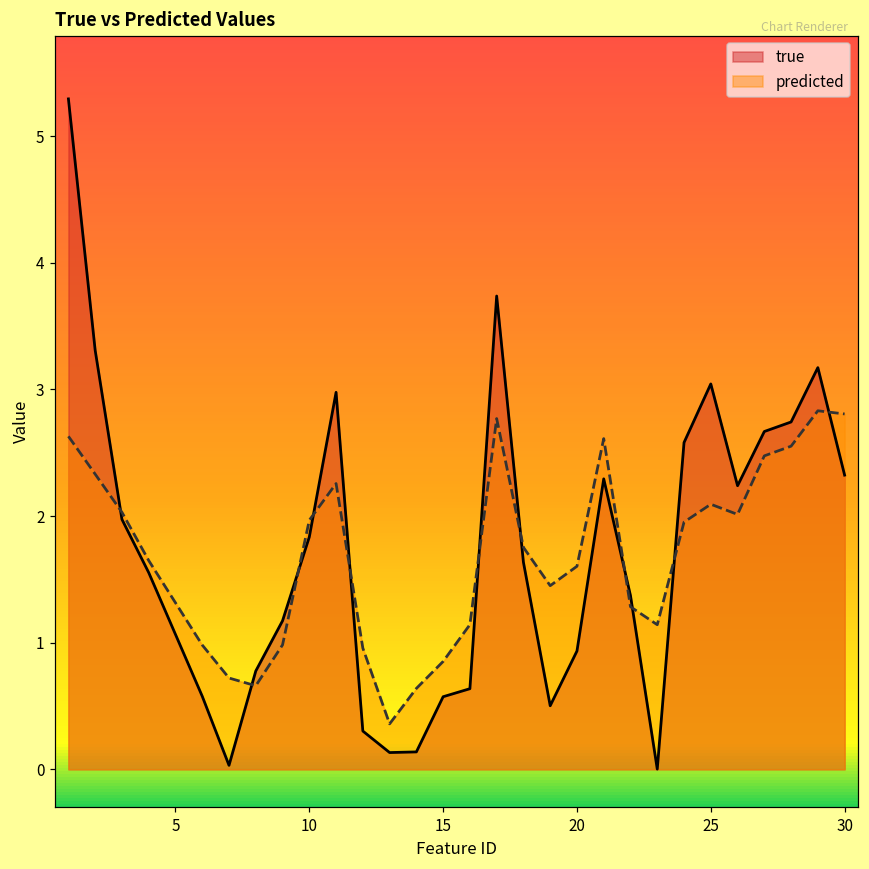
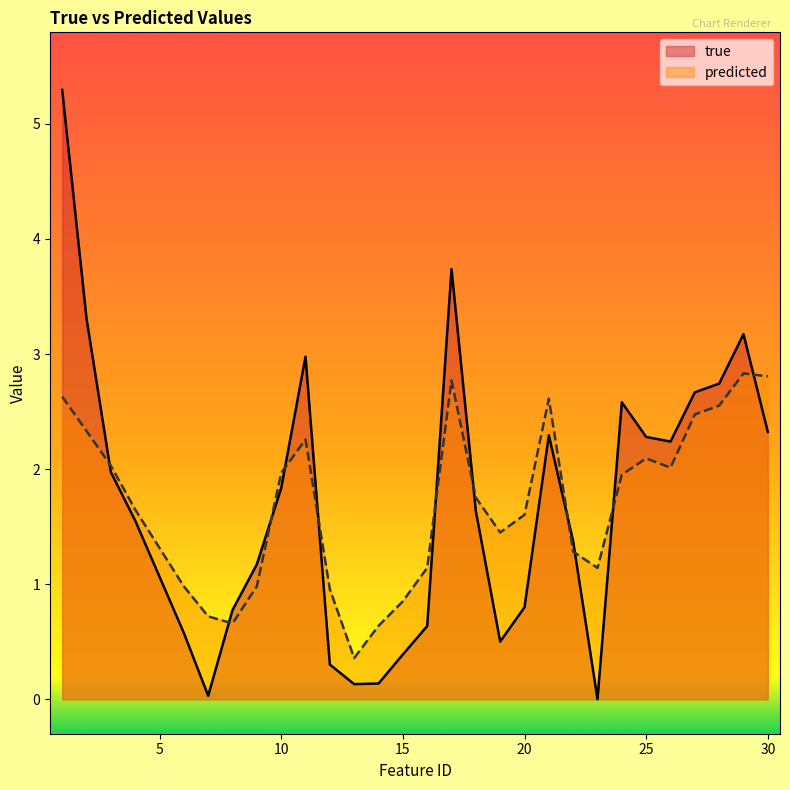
true, 15: 0.57 -> 0.39
true, 20: 0.93 -> 0.80
true, 25: 3.04 -> 2.28
